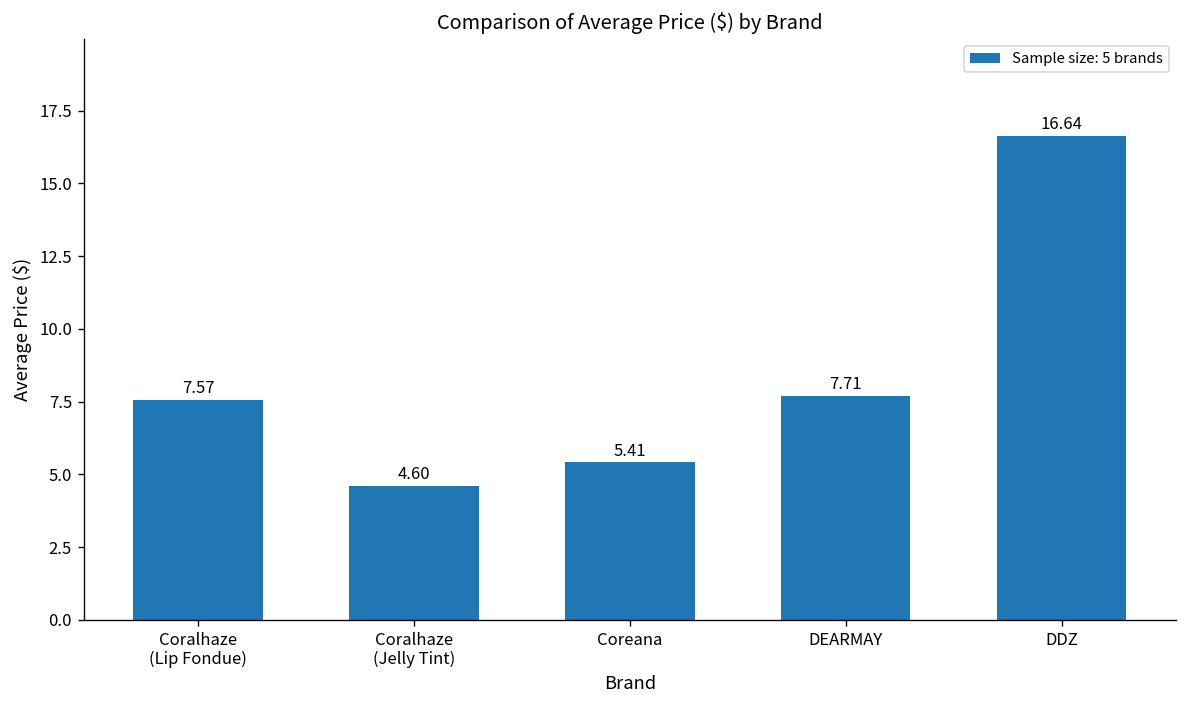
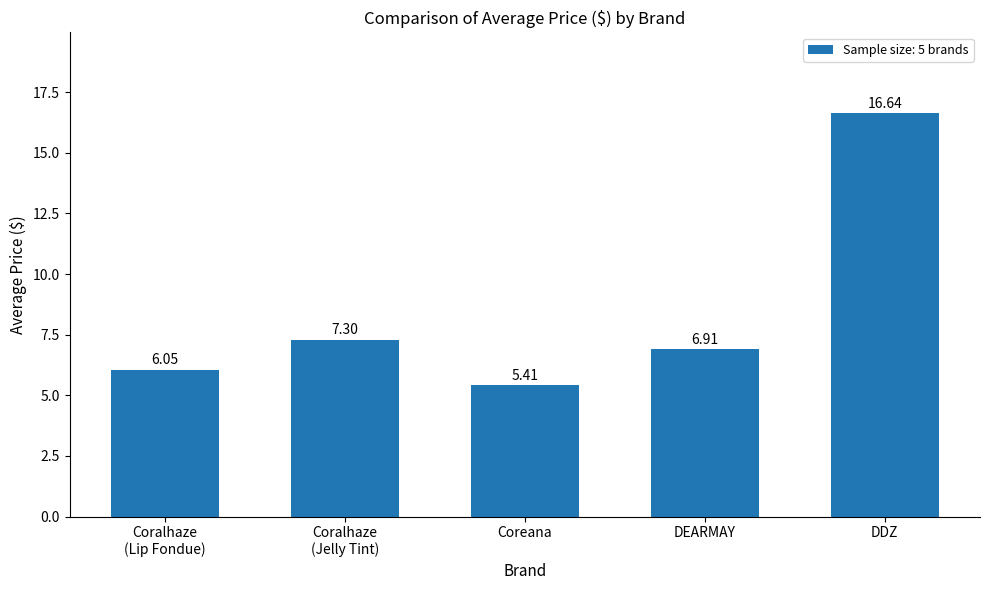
Coralhaze (Lip Fondue): 7.57 -> 6.05
Coralhaze (Jelly Tint): 4.60 -> 7.30
DEARMAY: 7.71 -> 6.91
